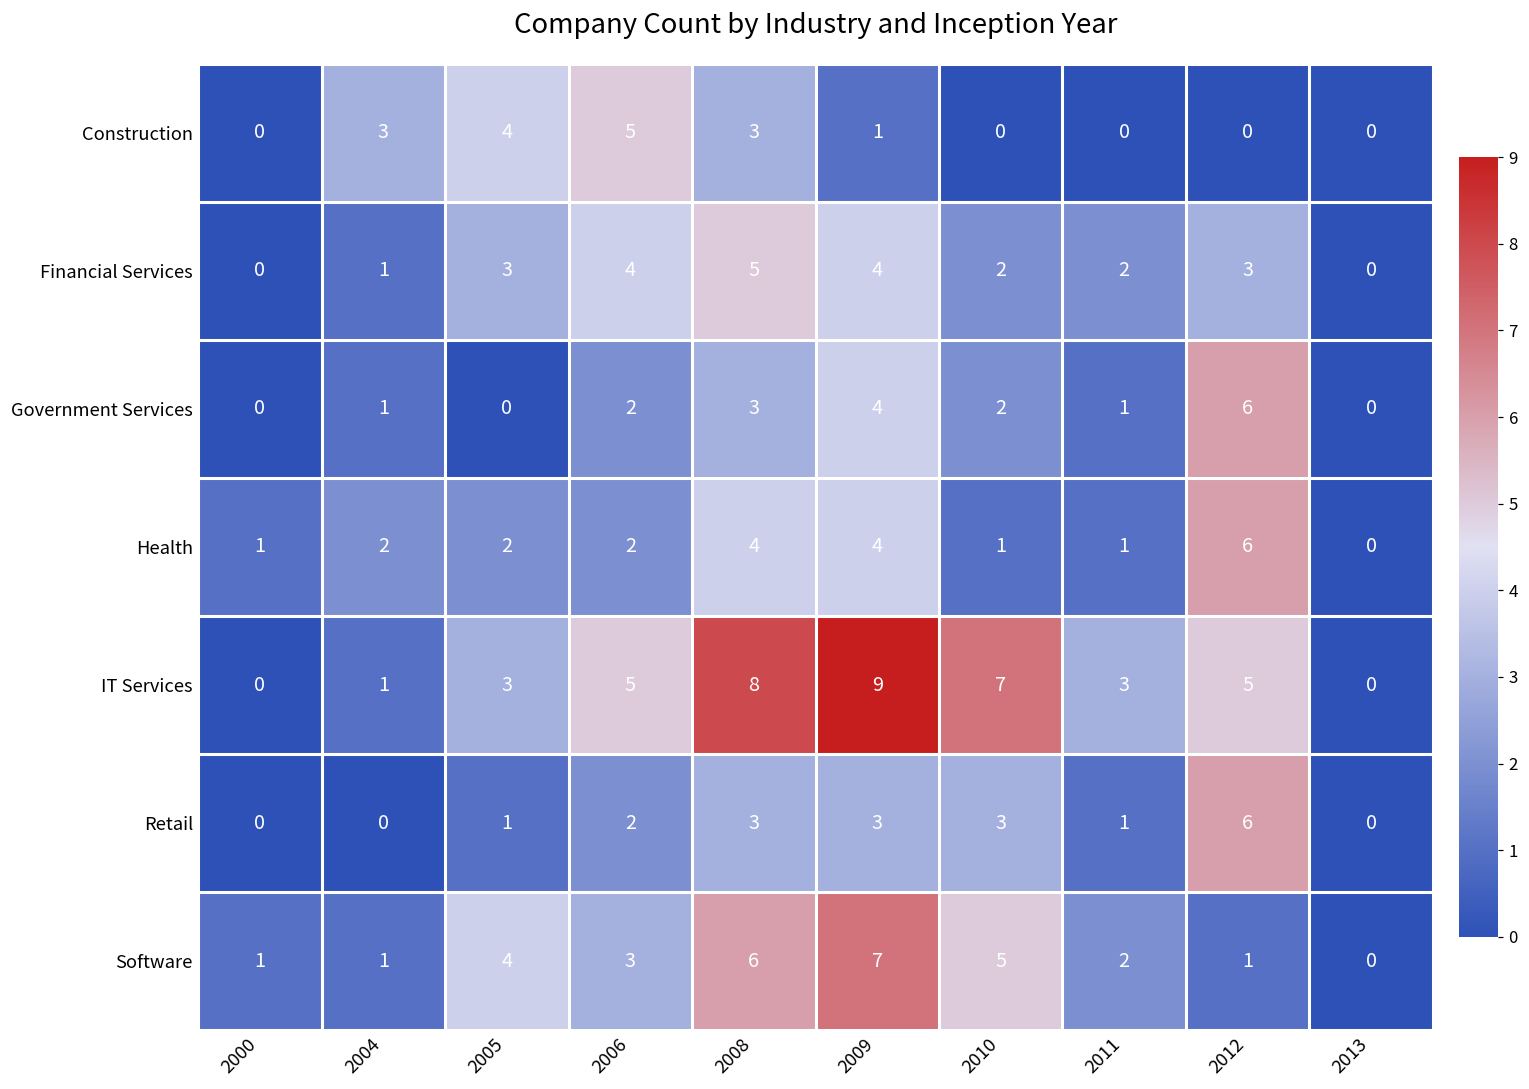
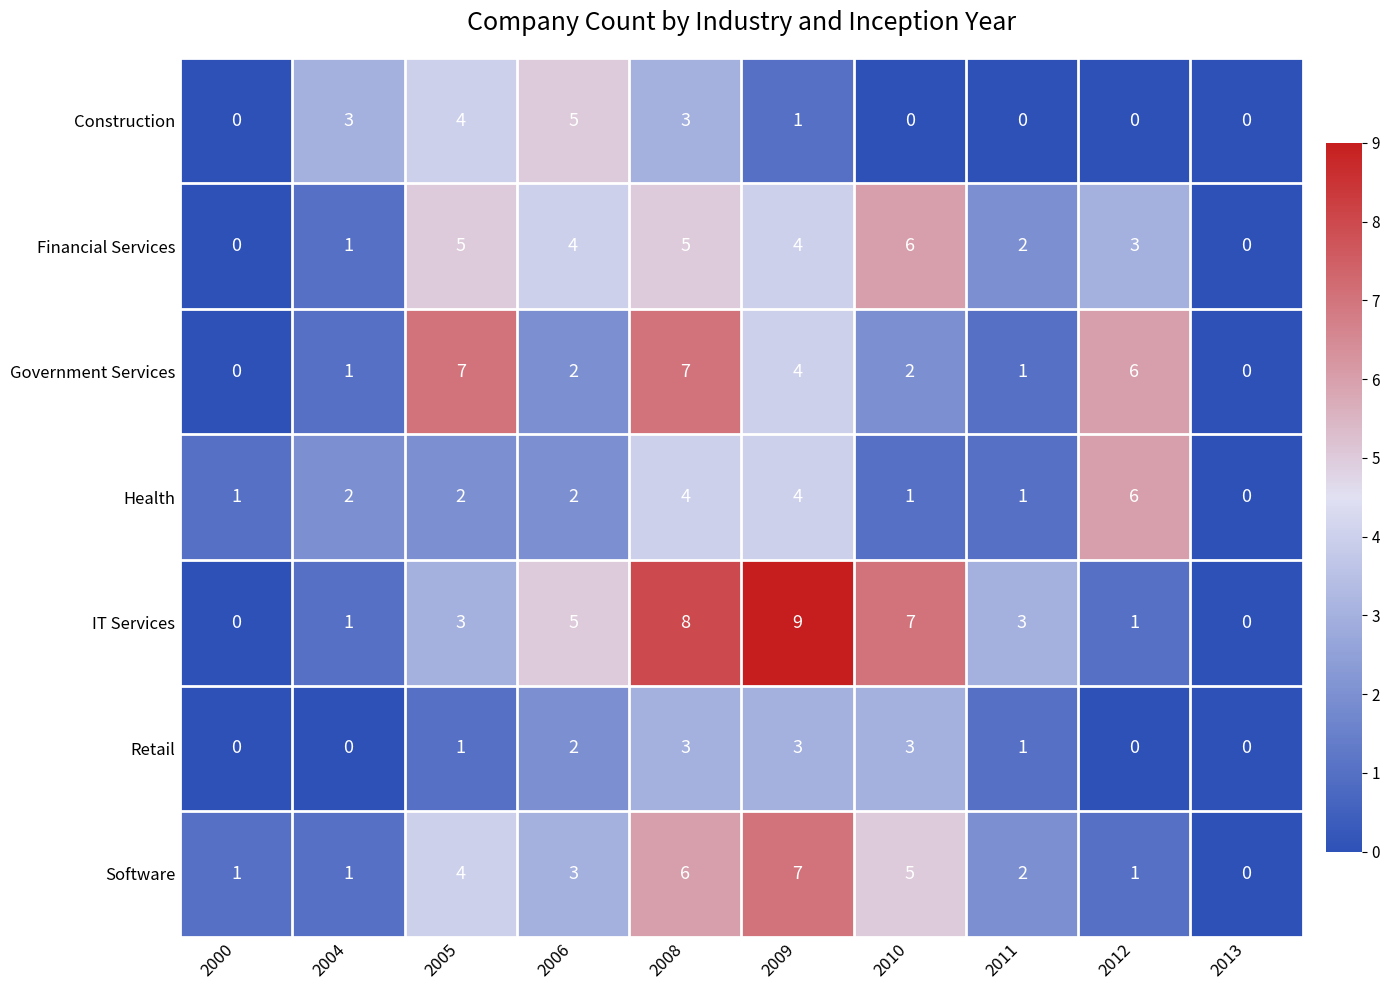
Financial Services, 2005: 3 -> 5
Financial Services, 2010: 2 -> 6
Government Services, 2005: 0 -> 7
Government Services, 2008: 3 -> 7
IT Services, 2012: 5 -> 1
Retail, 2012: 6 -> 0
